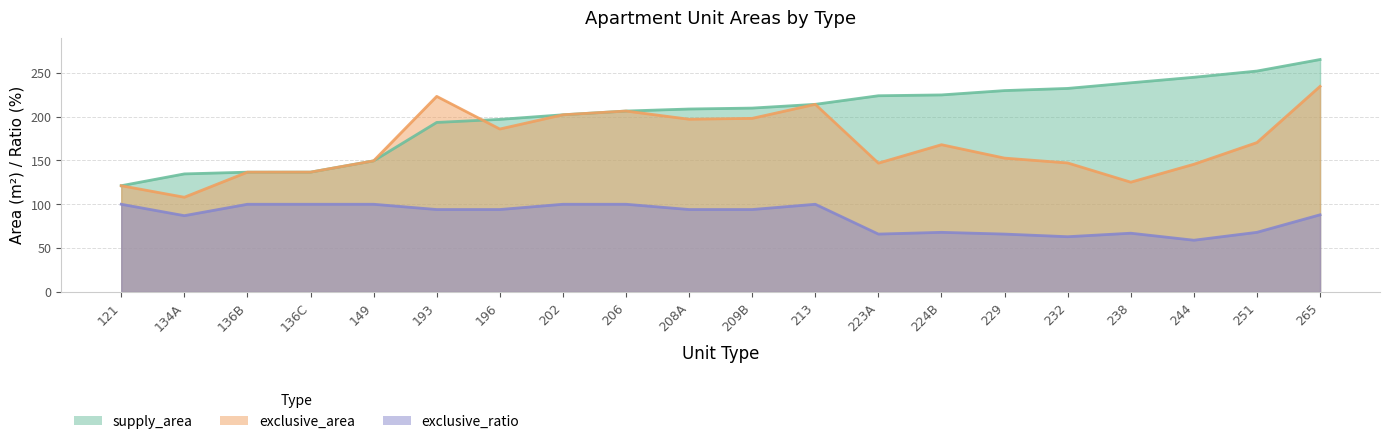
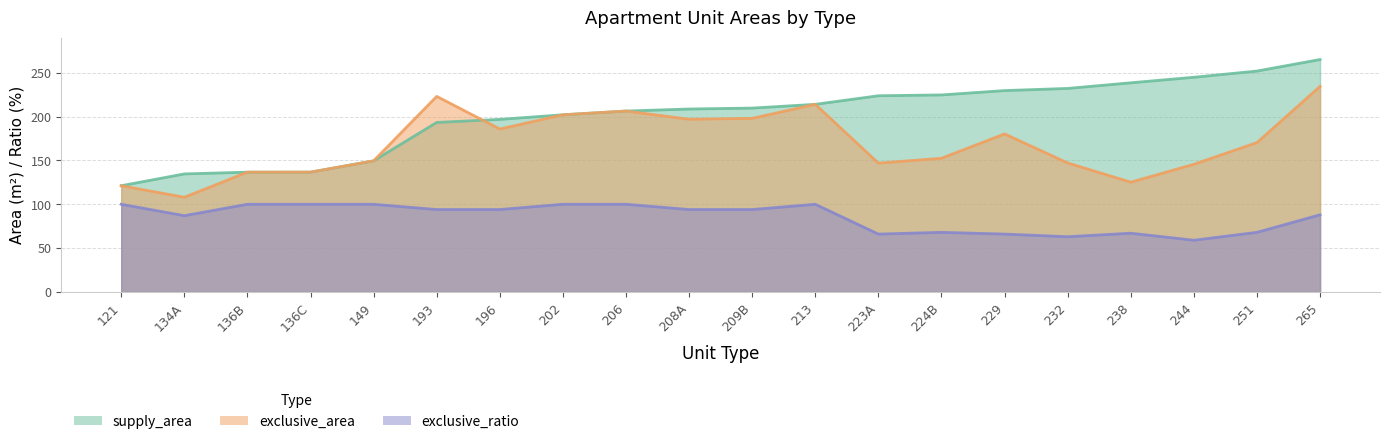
exclusive_area, 224B: 170 -> 150
exclusive_area, 229: 150 -> 180
